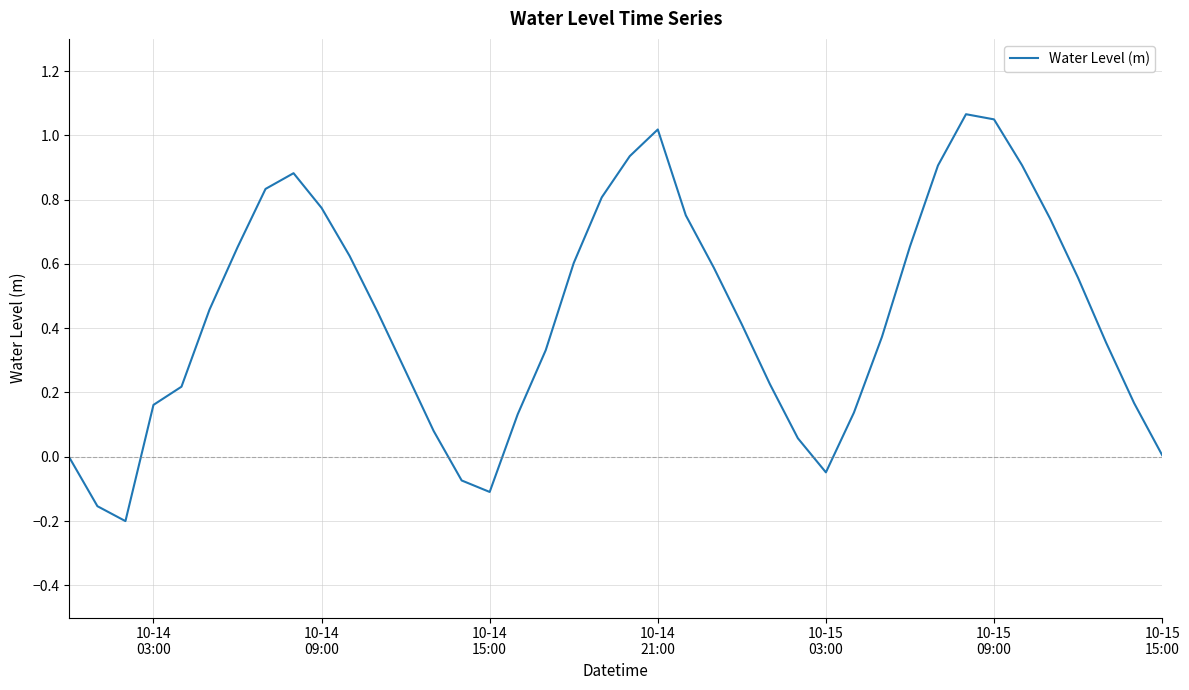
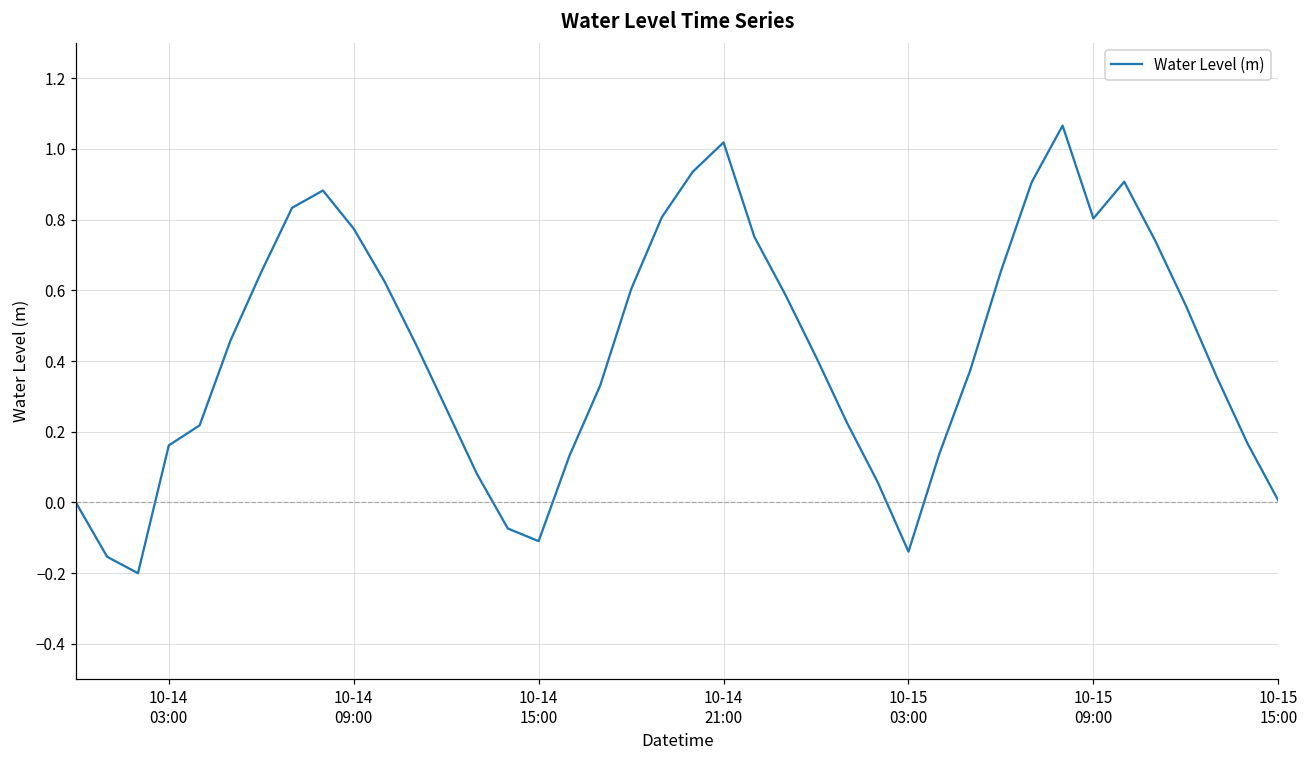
10-15 03:00: -0.05 -> -0.14
10-15 09:00: 1.05 -> 0.80
